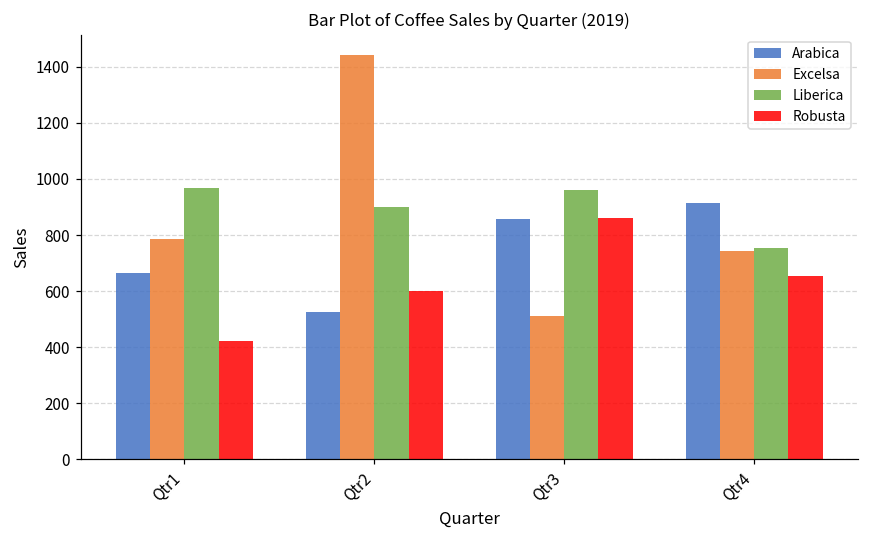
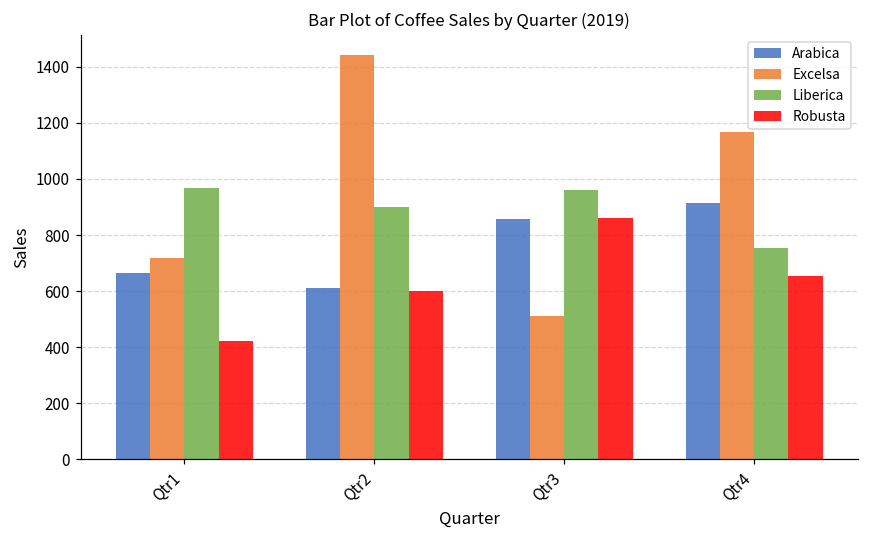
Excelsa, Qtr1: 780 -> 720
Arabica, Qtr2: 520 -> 610
Excelsa, Qtr4: 740 -> 1170
